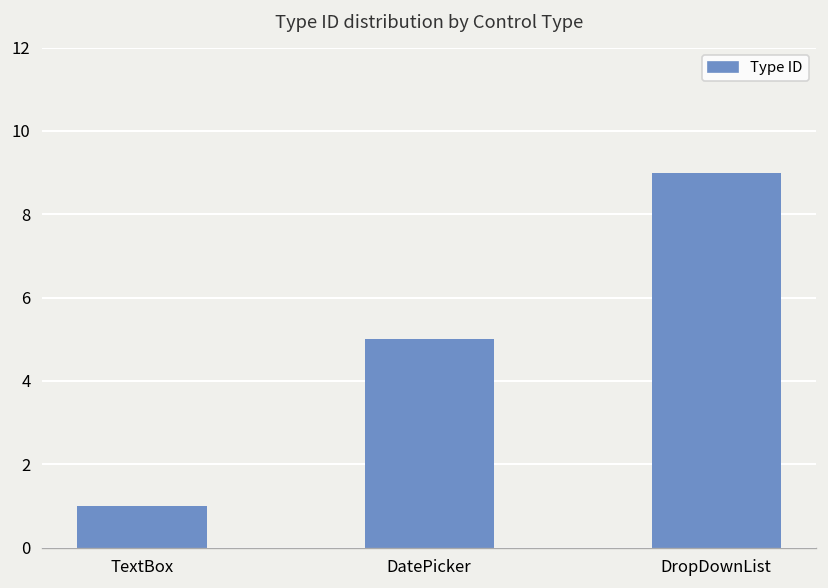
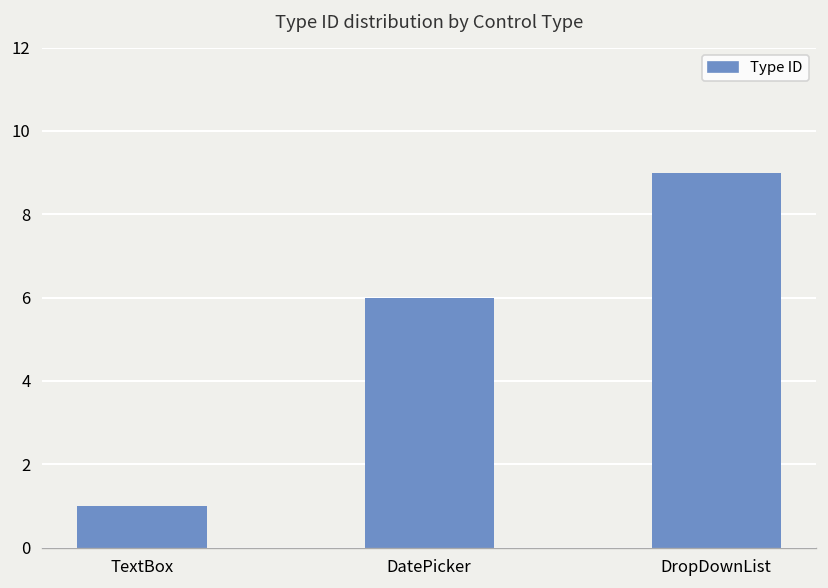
DatePicker: 5 -> 6
